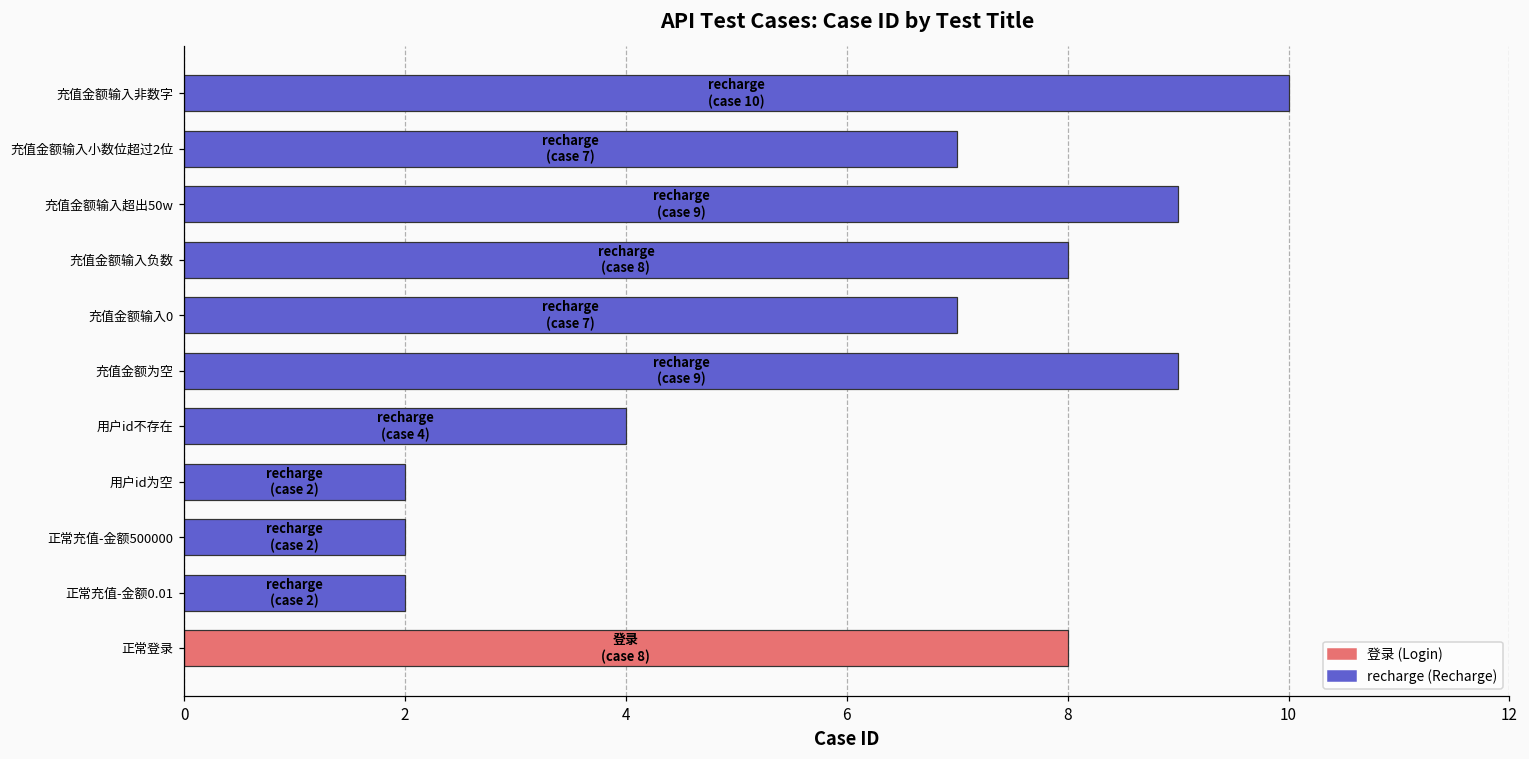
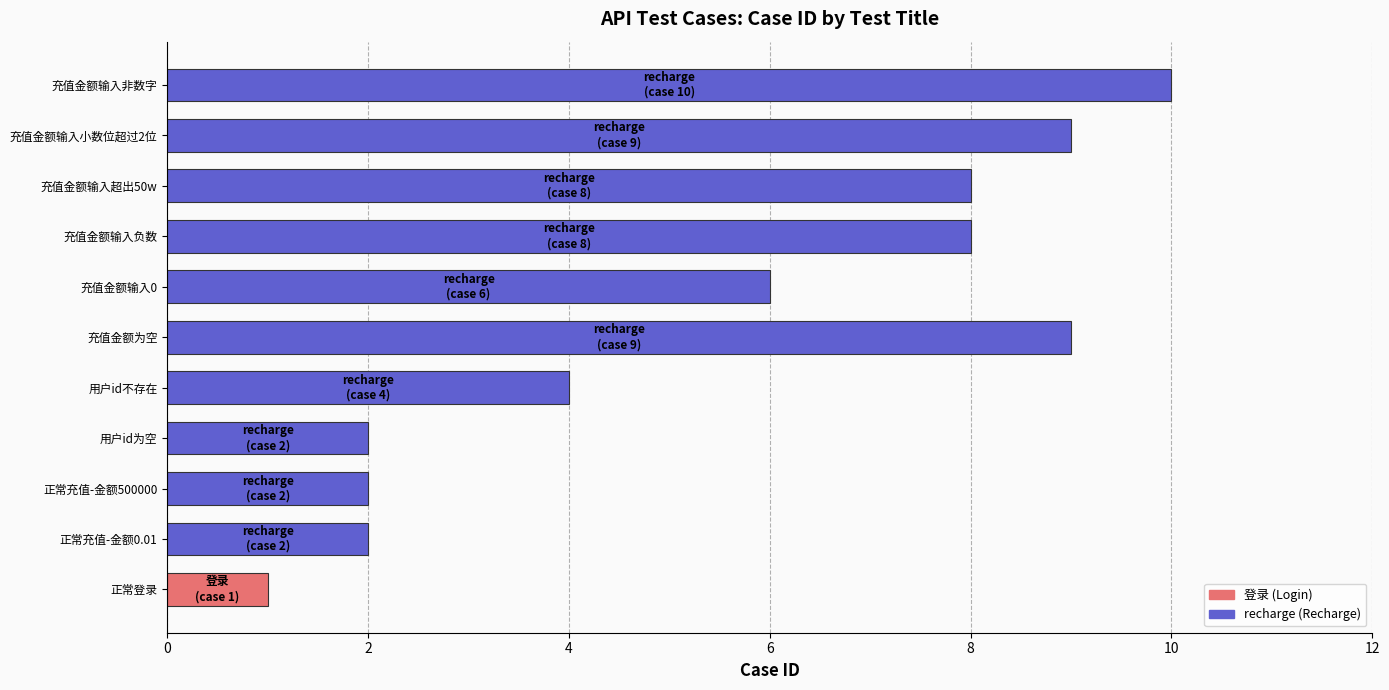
充值金额输入小数位超过2位: 7 -> 9
充值金额输入超出50w: 9 -> 8
充值金额输入0: 7 -> 6
正常登录: 8 -> 1
